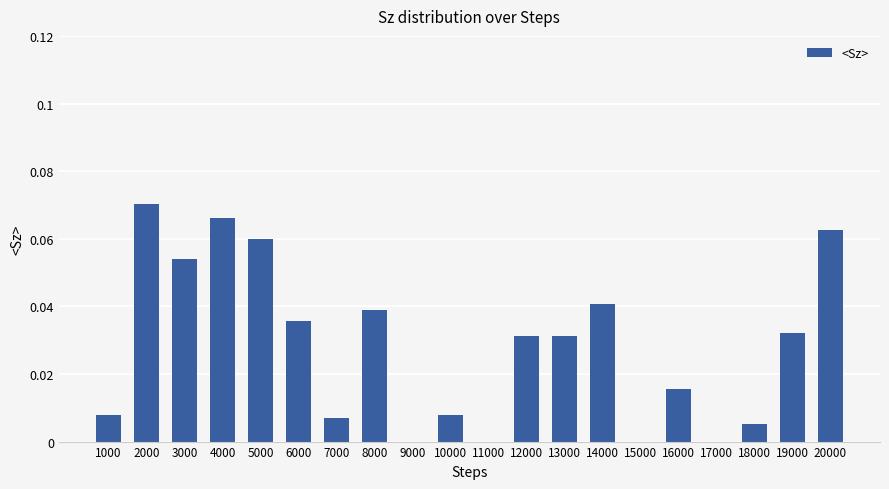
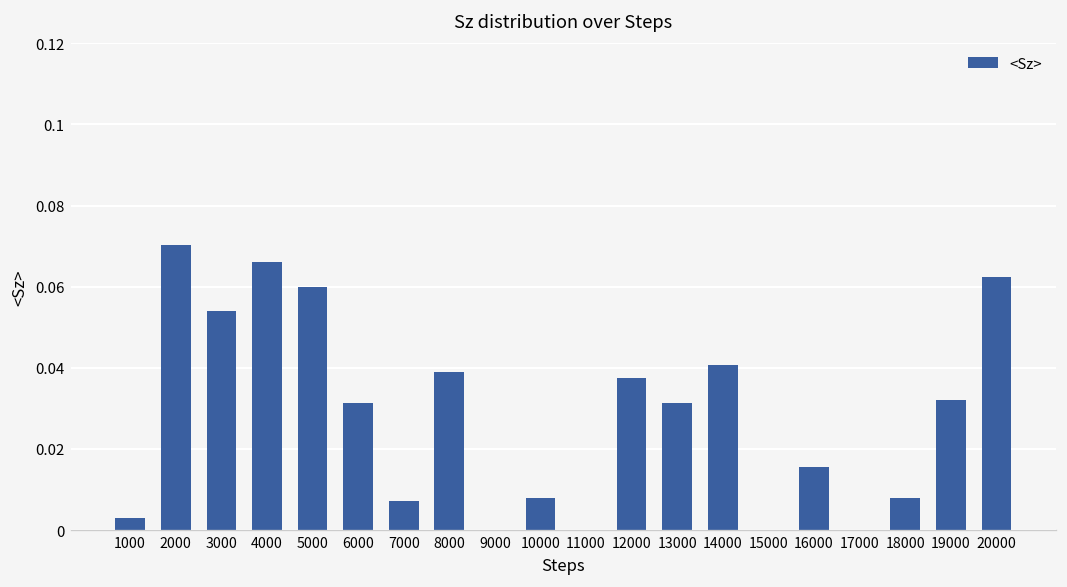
1000: 0.008 -> 0.003
6000: 0.036 -> 0.031
12000: 0.031 -> 0.038
18000: 0.005 -> 0.008
